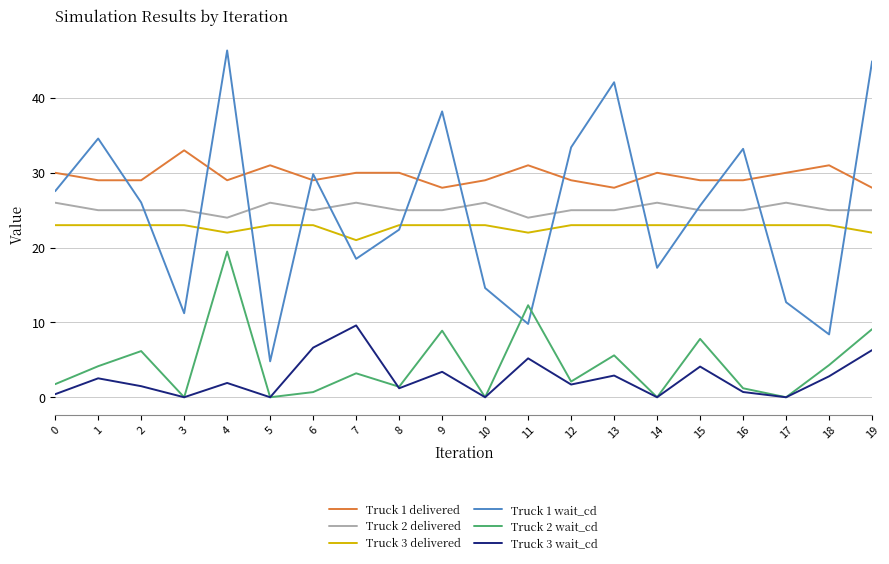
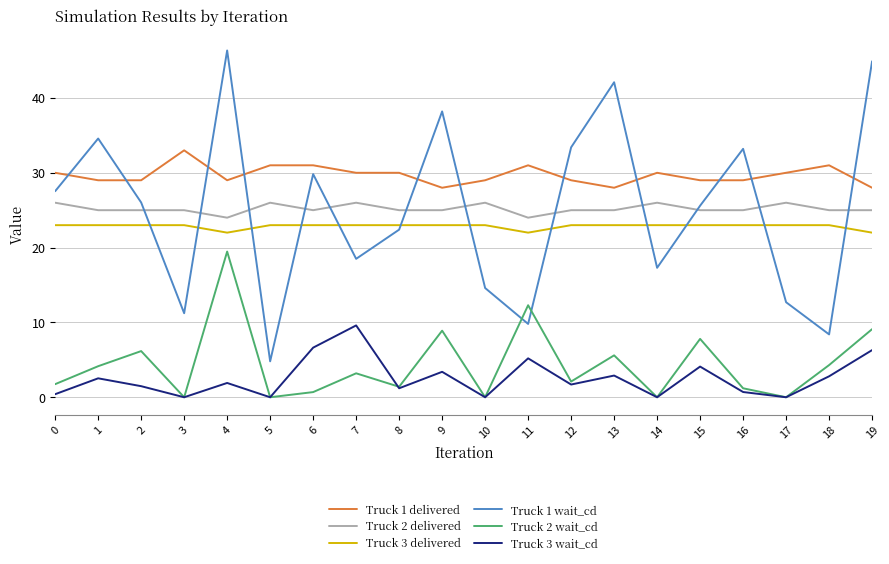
Truck 1 delivered, 6: 29 -> 31
Truck 3 delivered, 7: 21 -> 23
